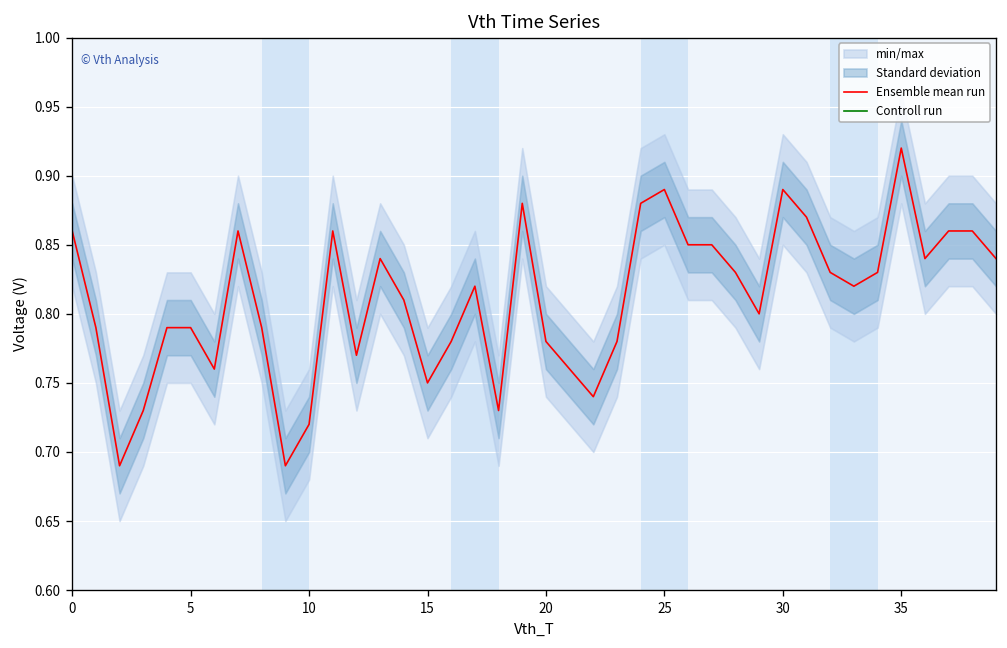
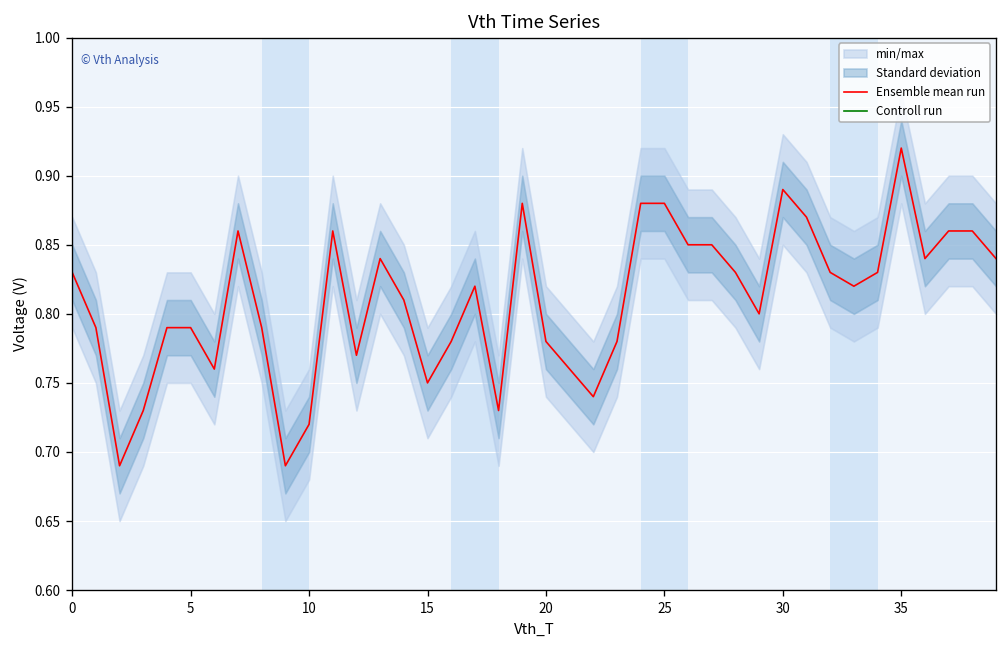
Ensemble mean run, 0: 0.86 -> 0.83
Ensemble mean run, 25: 0.89 -> 0.88
